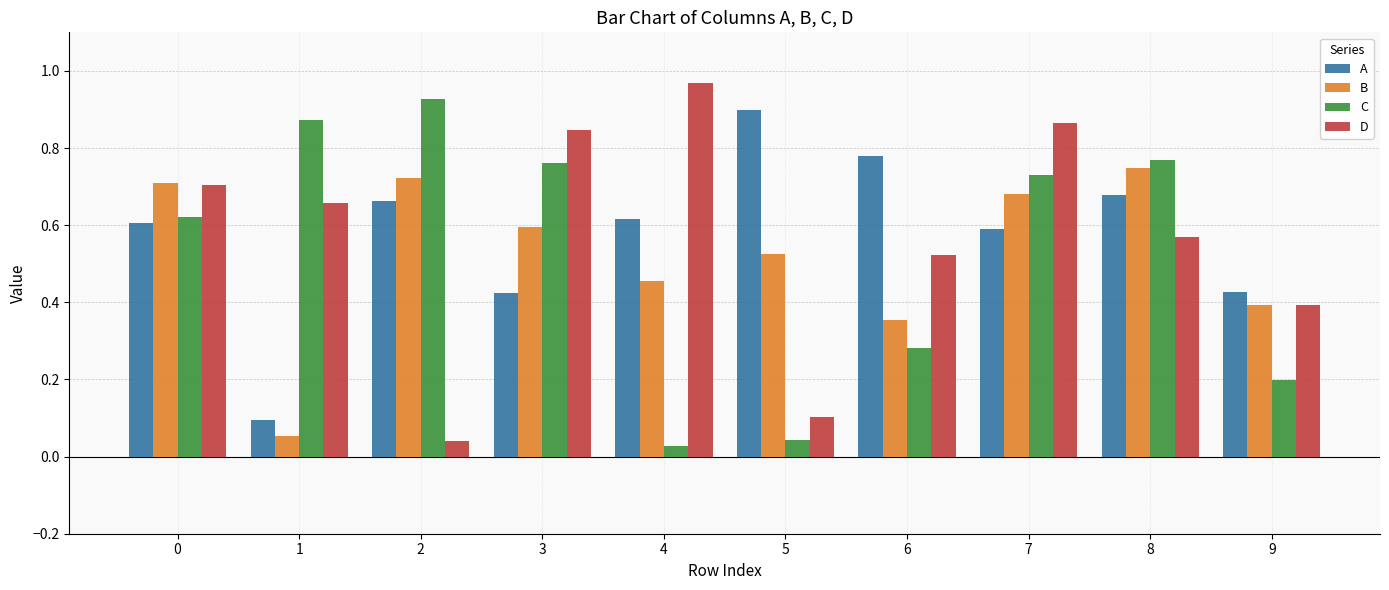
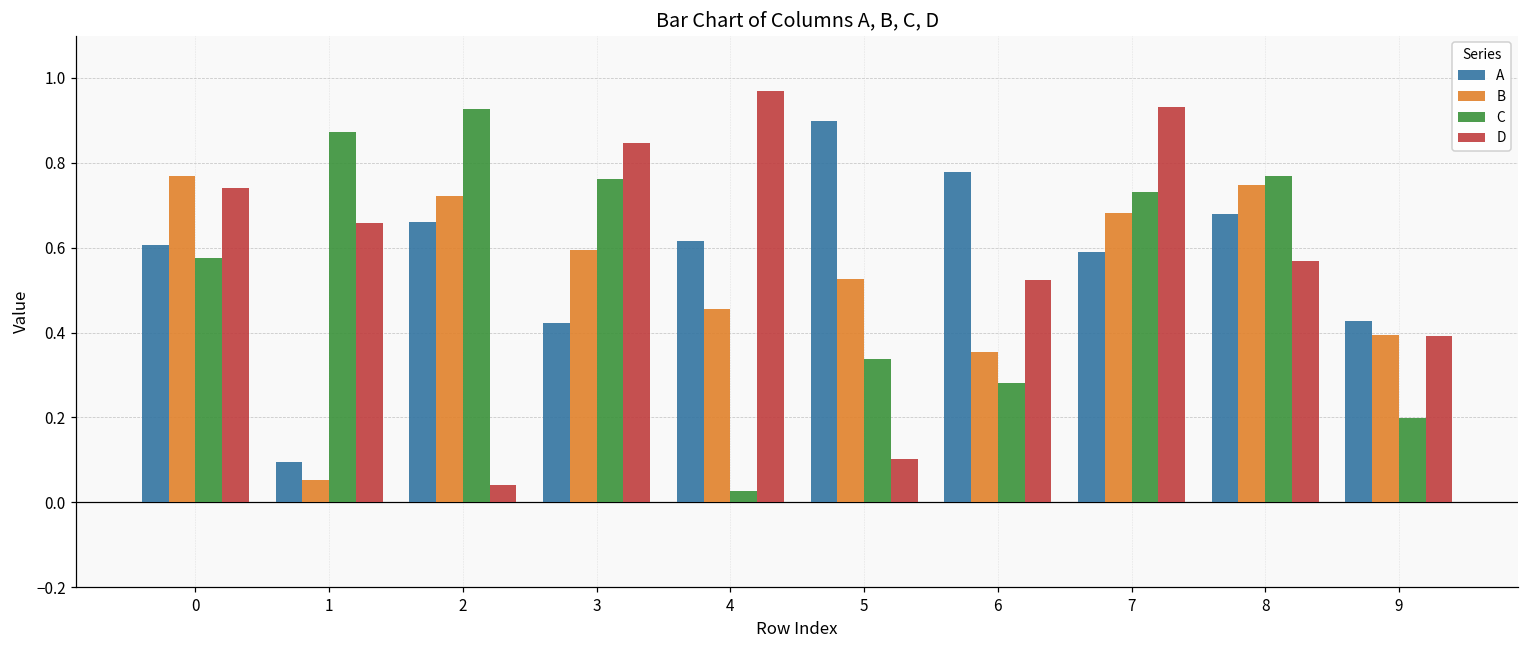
B, 0: 0.71 -> 0.77
C, 0: 0.62 -> 0.57
D, 0: 0.70 -> 0.74
C, 5: 0.04 -> 0.34
D, 7: 0.86 -> 0.93
